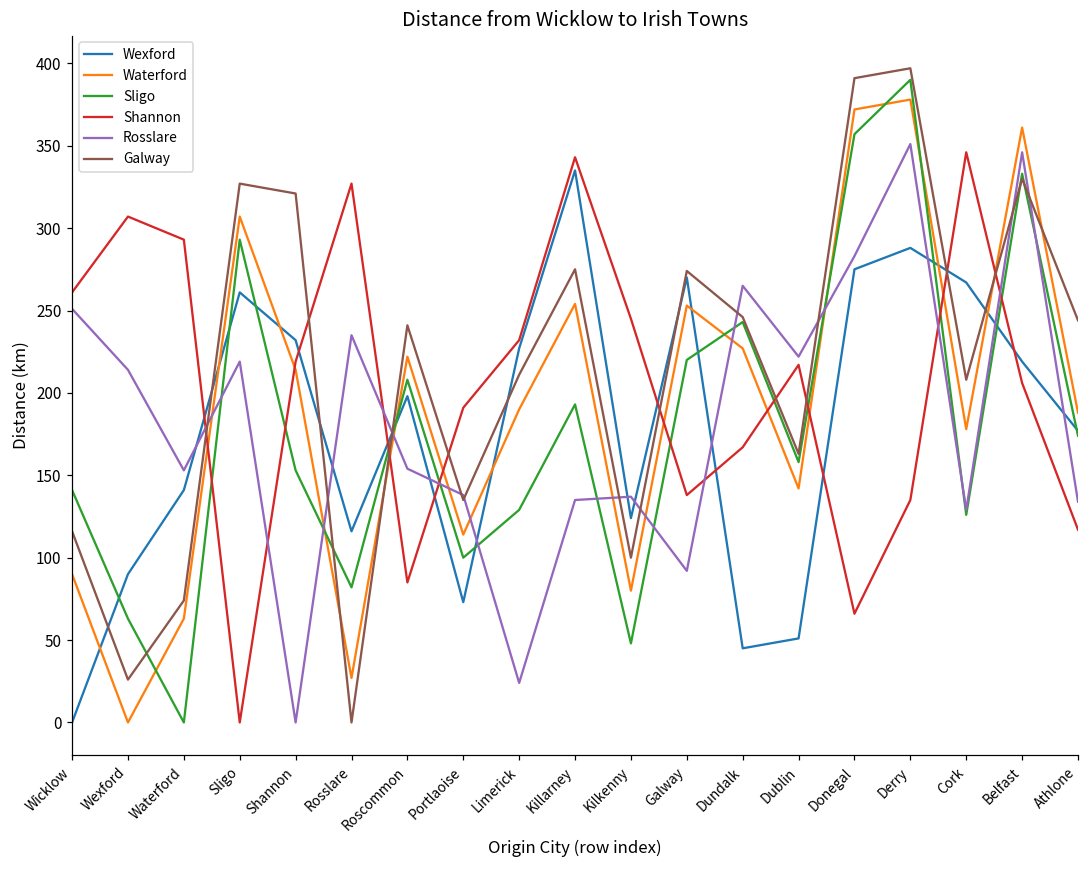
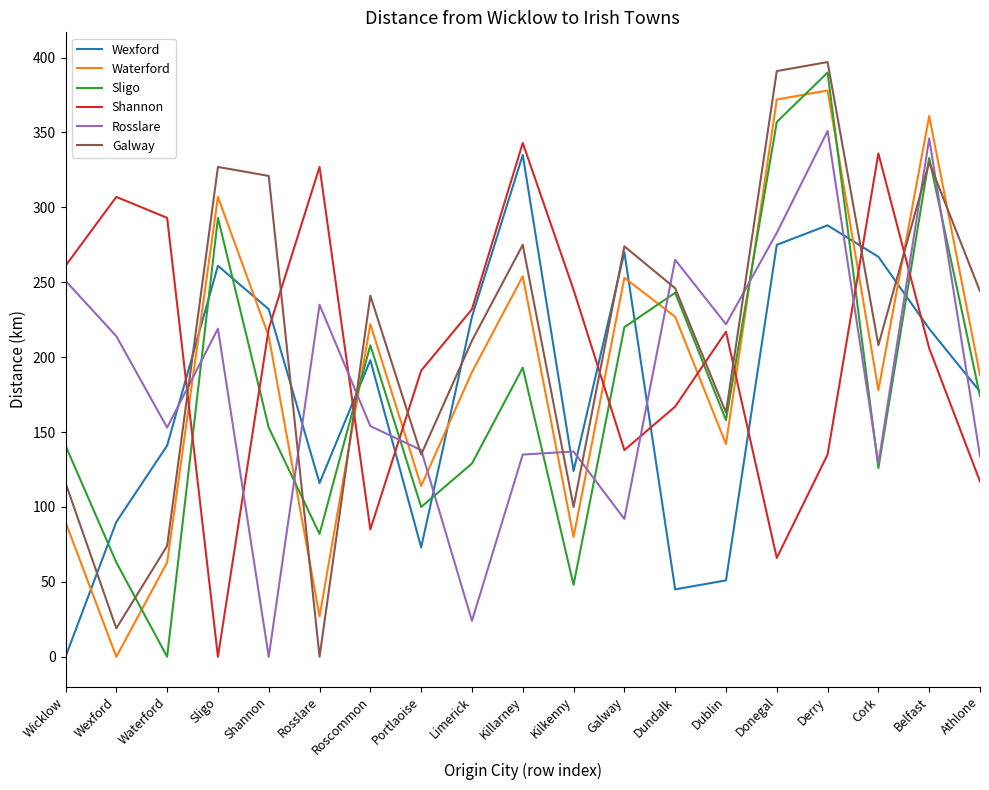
Galway, Wexford: 26 -> 19
Shannon, Cork: 346 -> 336
